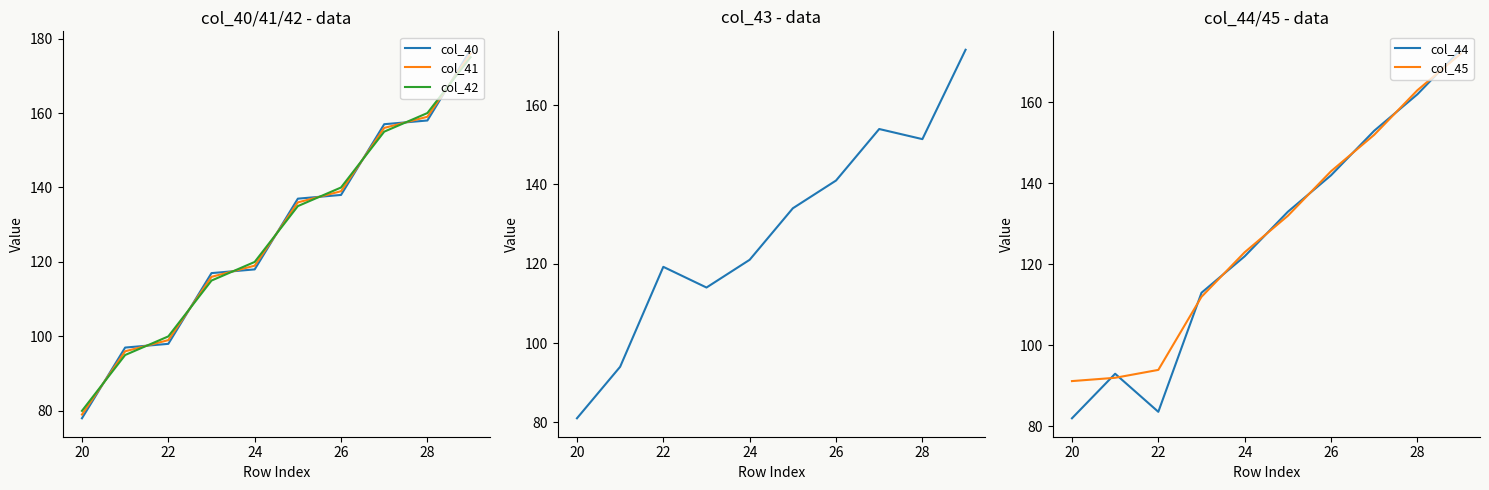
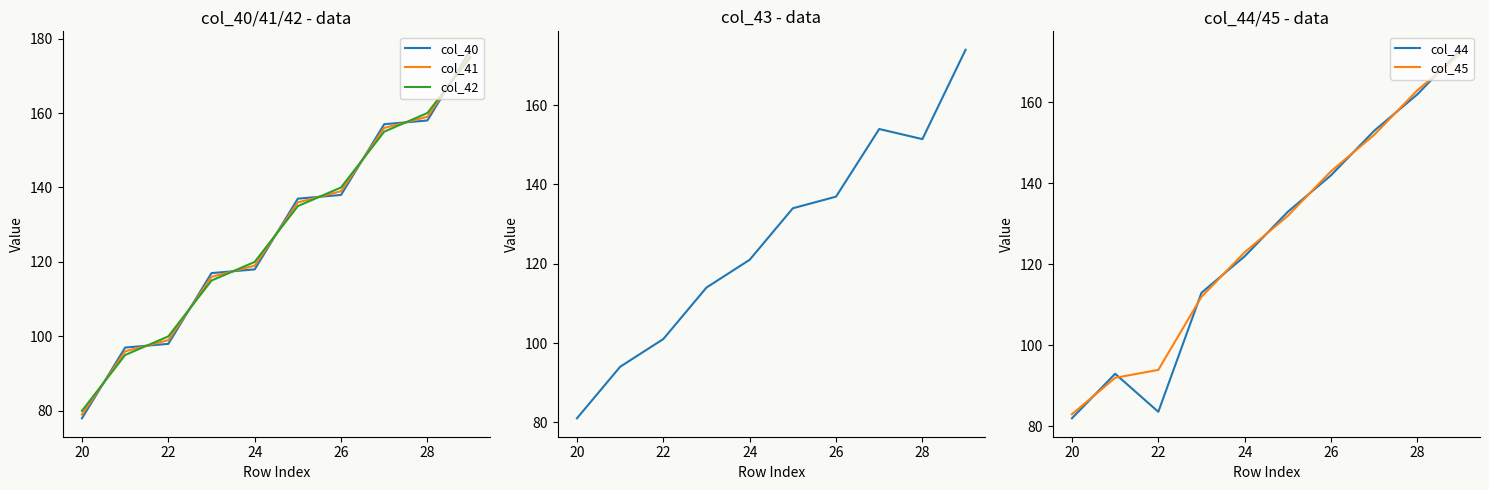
col_43 - data, 22: 119 -> 101
col_43 - data, 26: 141 -> 137
col_44/45 - data, col_45, 20: 91 -> 83
